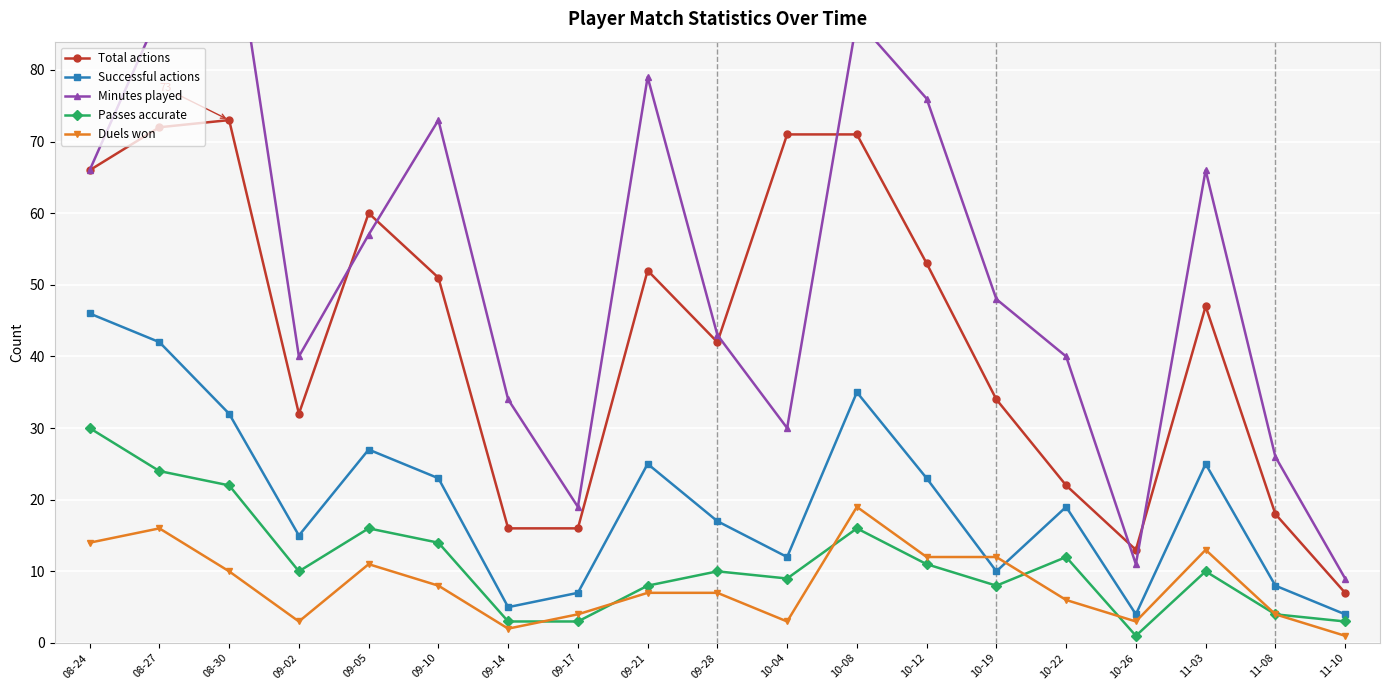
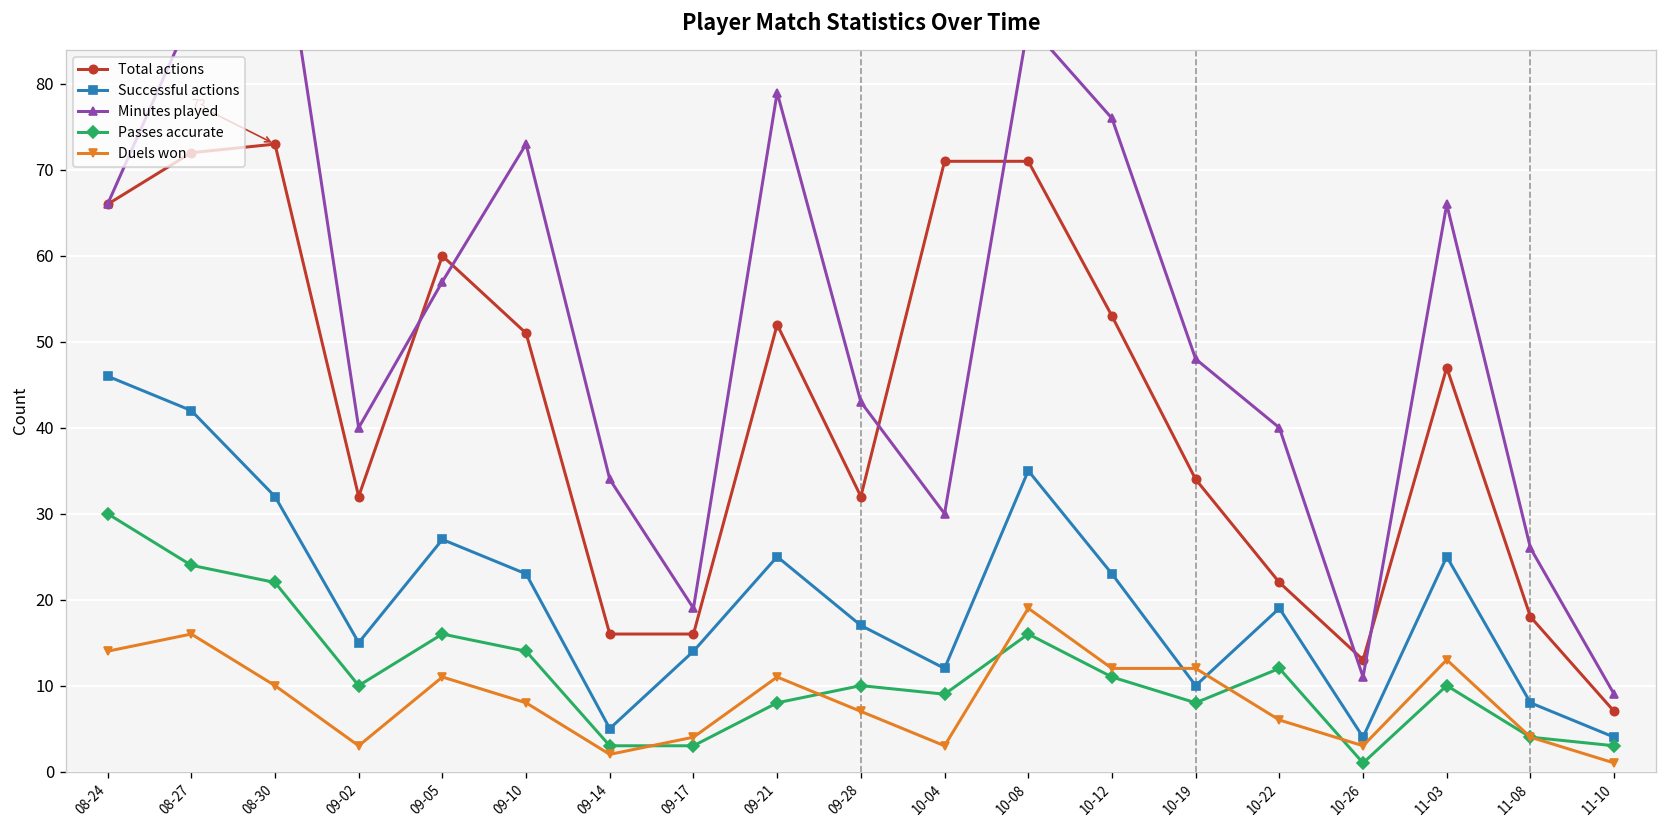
Successful actions, 09-17: 7 -> 14
Duels won, 09-21: 7 -> 11
Total actions, 09-28: 42 -> 32
